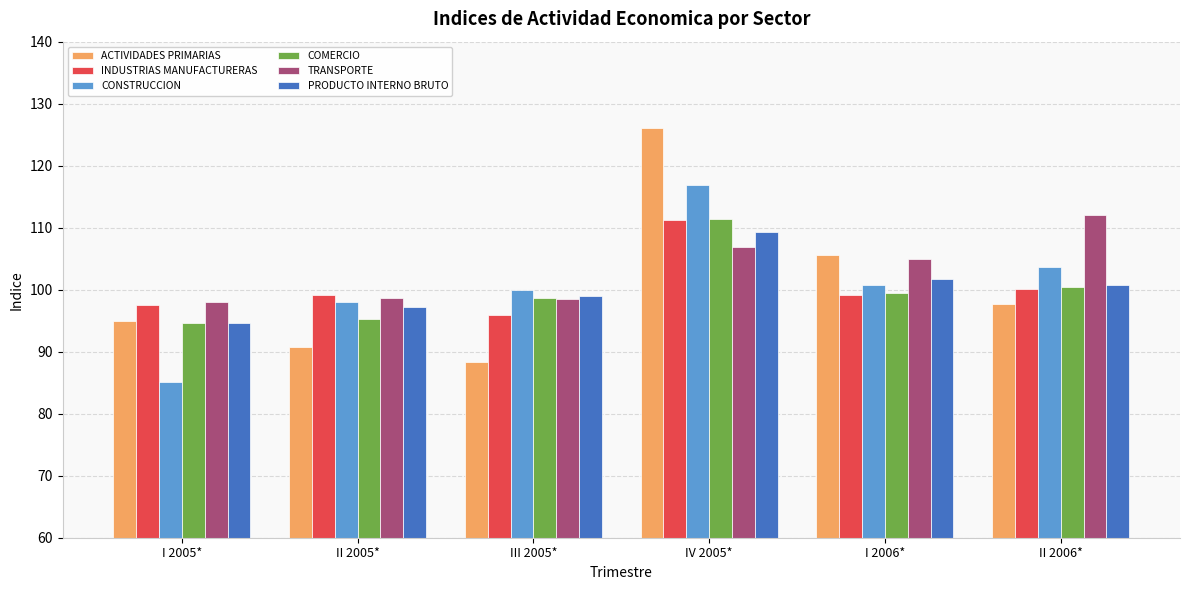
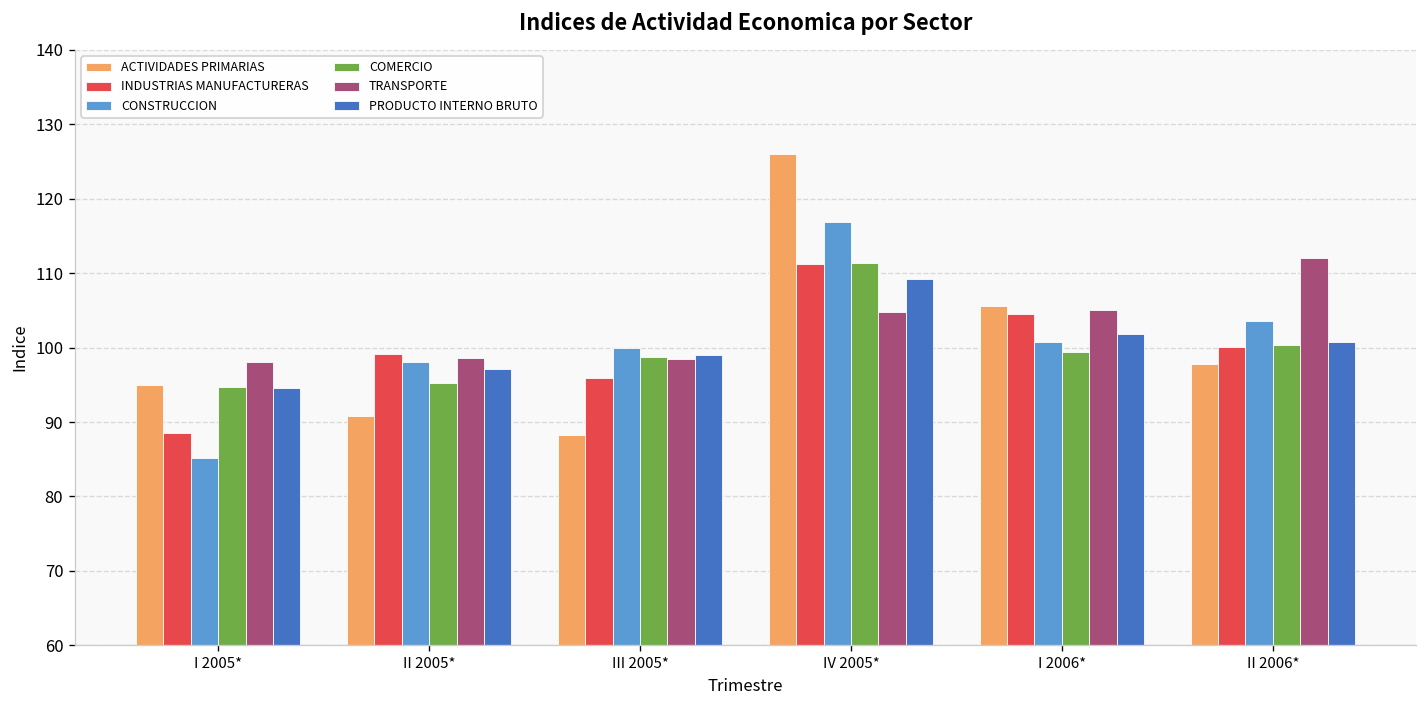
INDUSTRIAS MANUFACTURERAS, I 2005*: 98 -> 88
TRANSPORTE, IV 2005*: 107 -> 105
INDUSTRIAS MANUFACTURERAS, I 2006*: 99 -> 105
